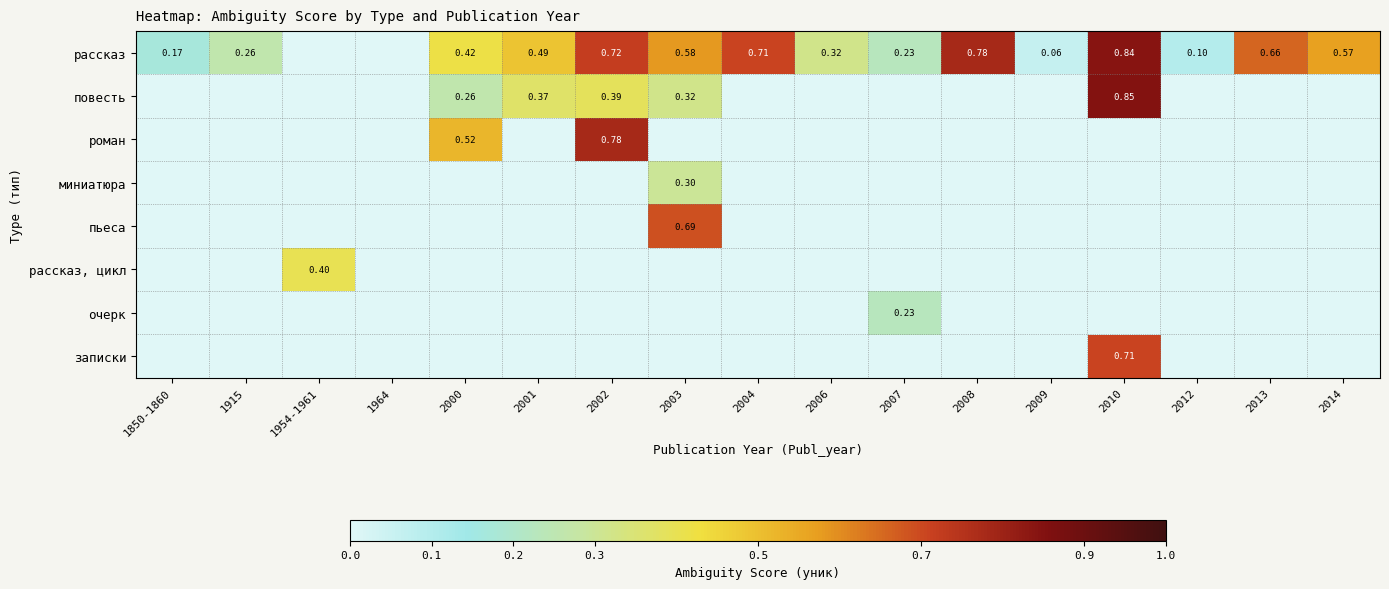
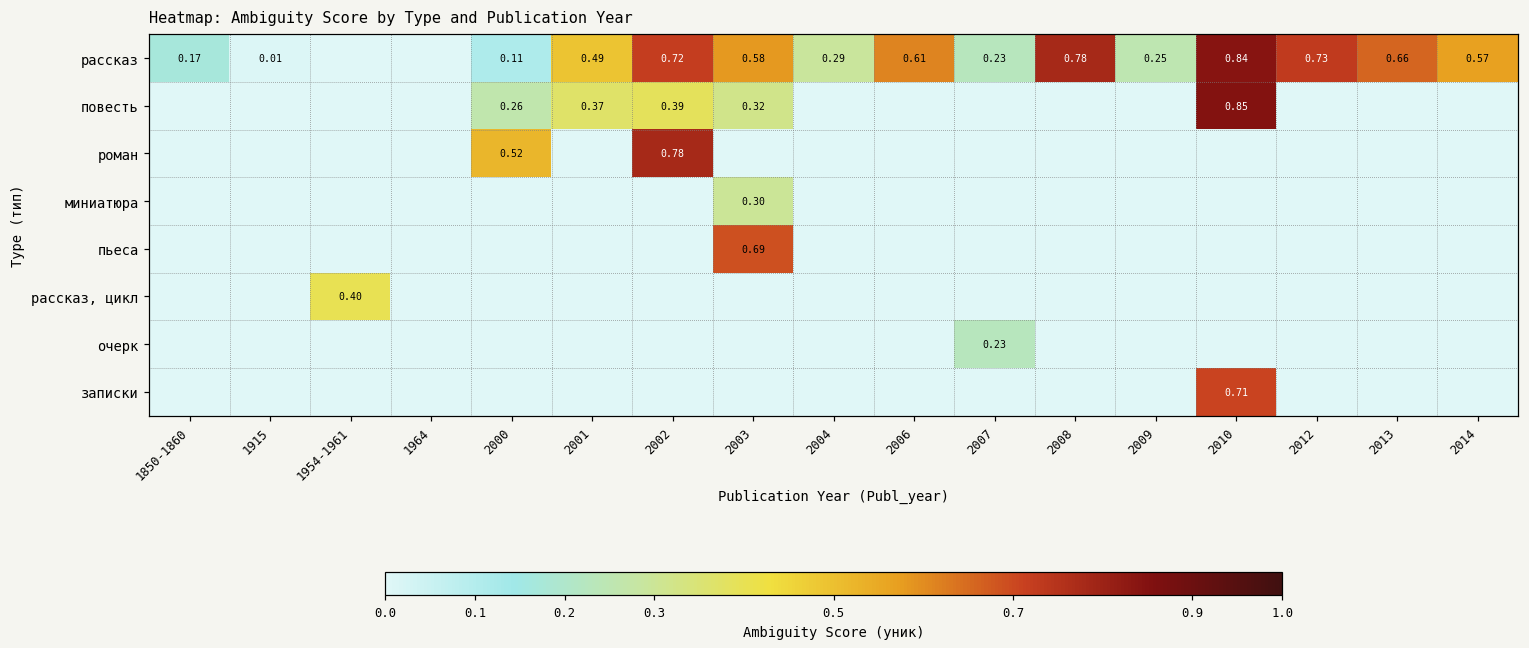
рассказ, 1915: 0.26 -> 0.01
рассказ, 2000: 0.42 -> 0.11
рассказ, 2004: 0.71 -> 0.29
рассказ, 2006: 0.32 -> 0.61
рассказ, 2009: 0.06 -> 0.25
рассказ, 2012: 0.10 -> 0.73
